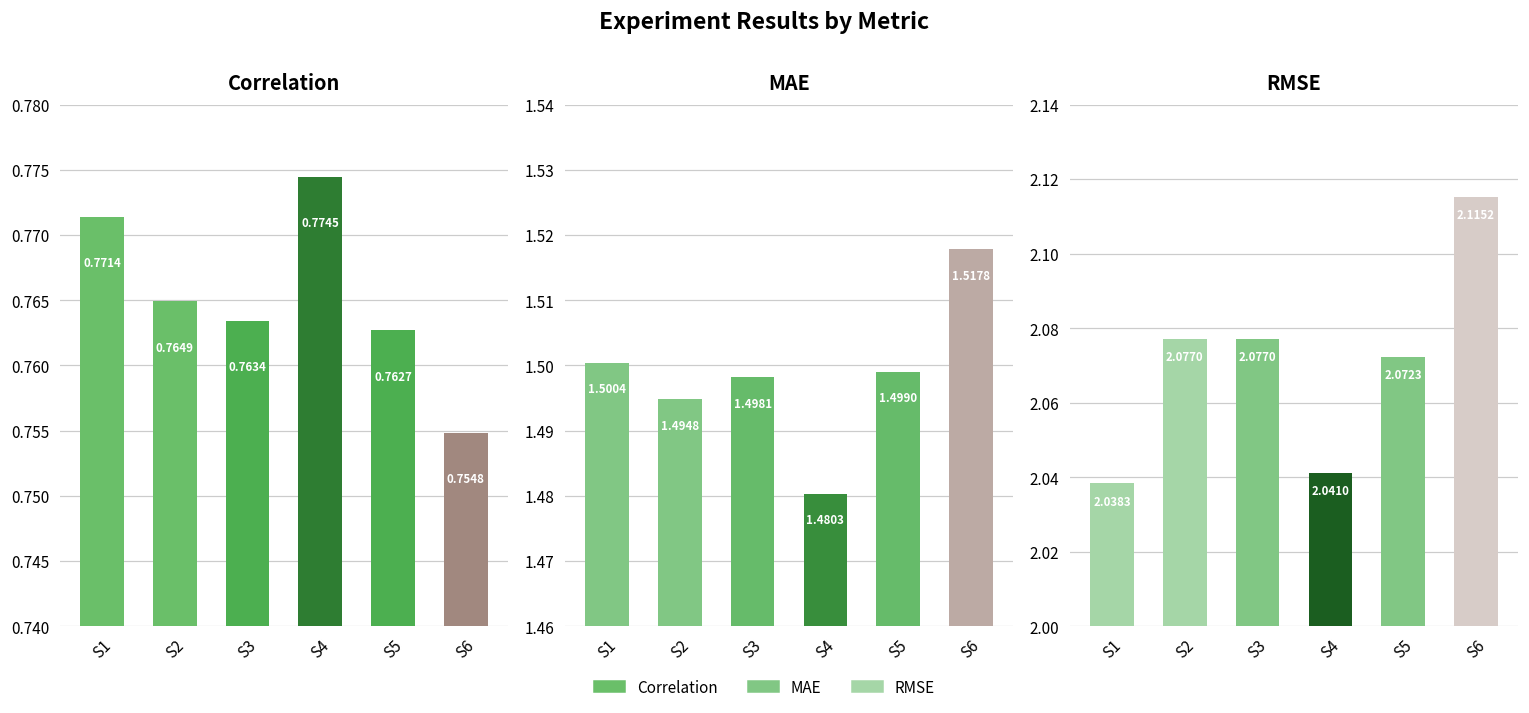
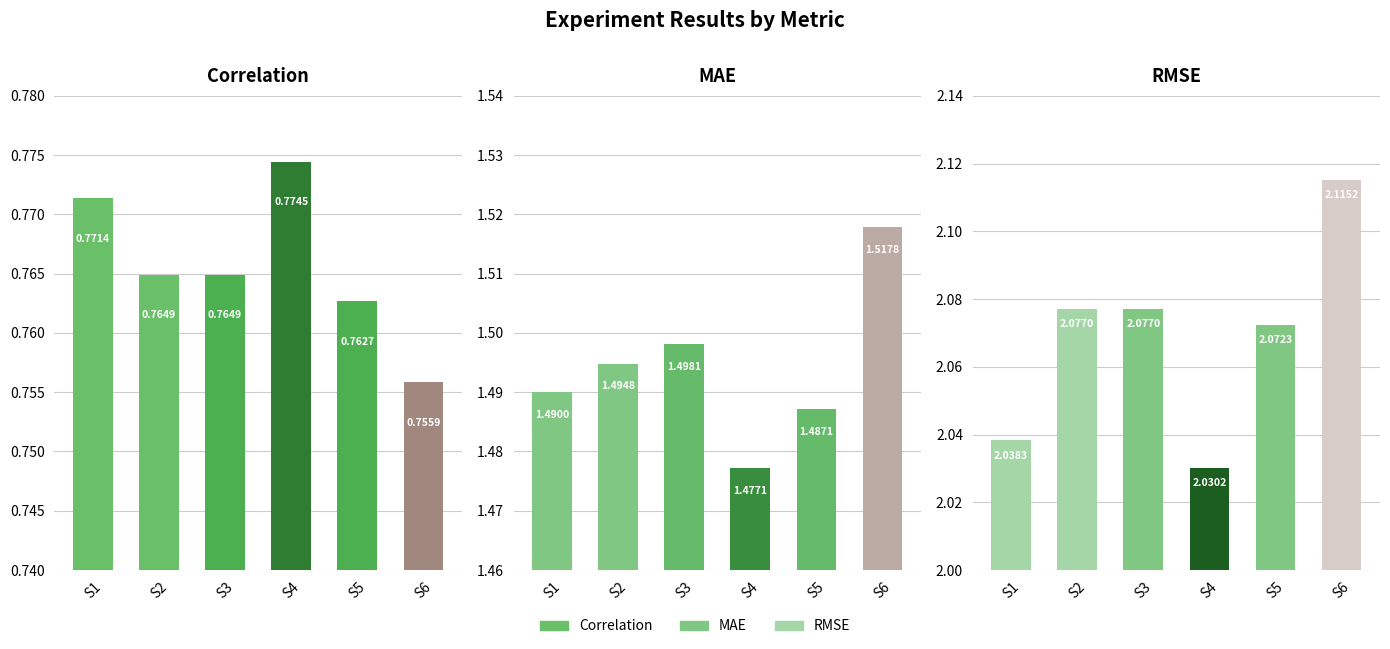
Correlation, S3: 0.7634 -> 0.7649
Correlation, S6: 0.7548 -> 0.7559
MAE, S1: 1.5004 -> 1.4900
MAE, S4: 1.4803 -> 1.4771
MAE, S5: 1.4990 -> 1.4871
RMSE, S4: 2.0410 -> 2.0302
